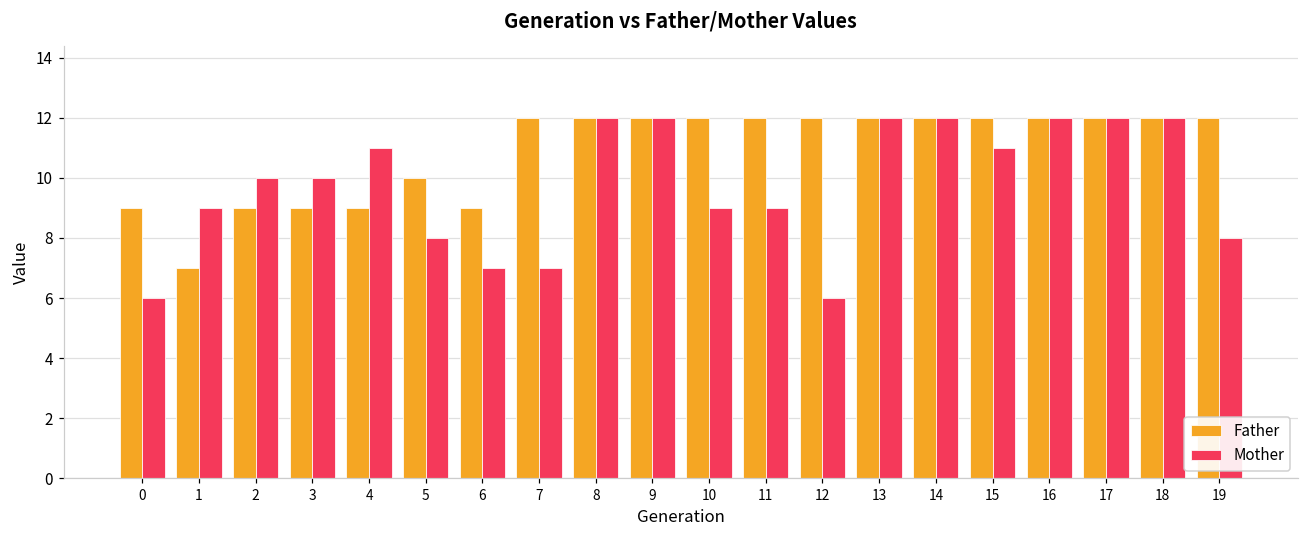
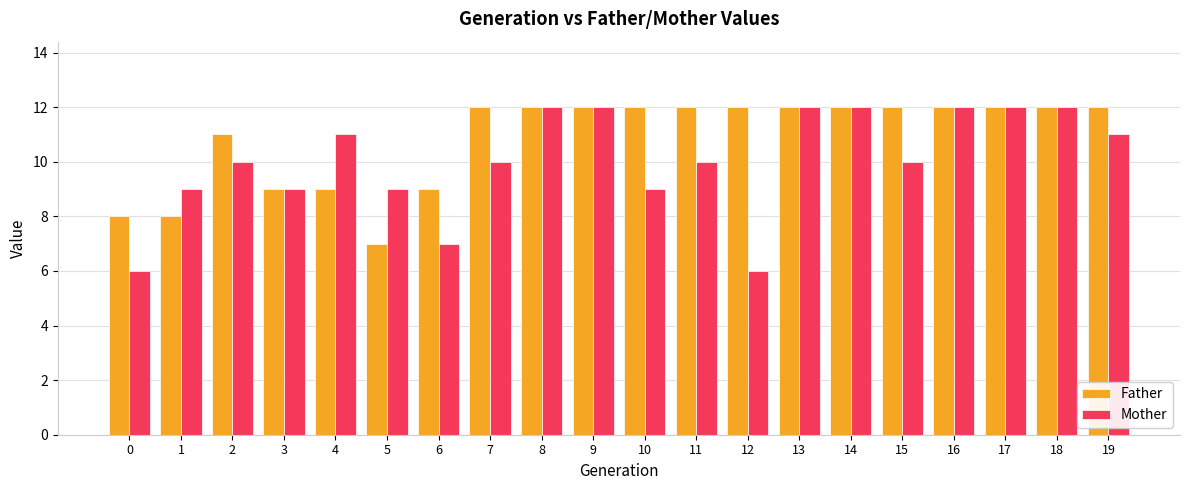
Father, 0: 9 -> 8
Father, 1: 7 -> 8
Father, 2: 9 -> 11
Mother, 3: 10 -> 9
Father, 5: 10 -> 7
Mother, 5: 8 -> 9
Mother, 7: 7 -> 10
Mother, 11: 9 -> 10
Mother, 15: 11 -> 10
Mother, 19: 8 -> 11
